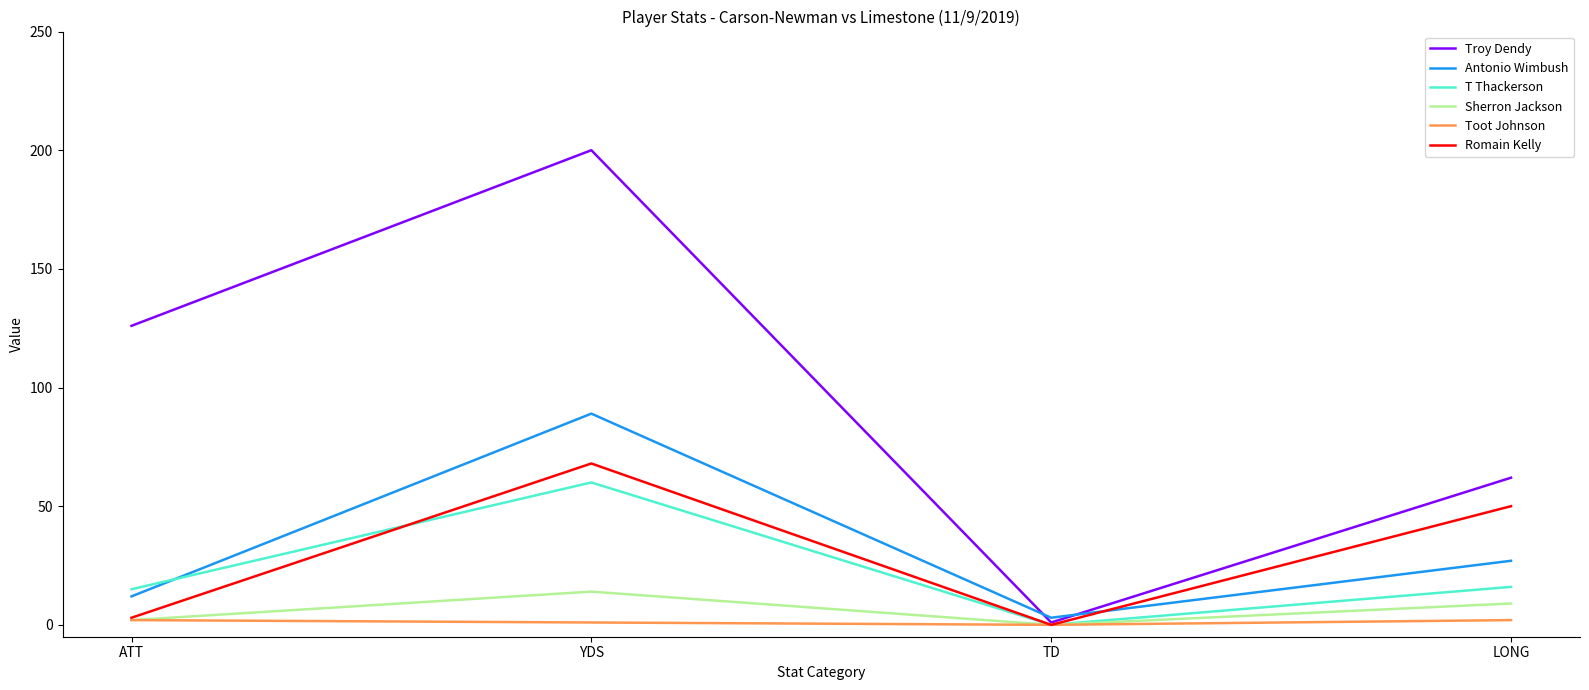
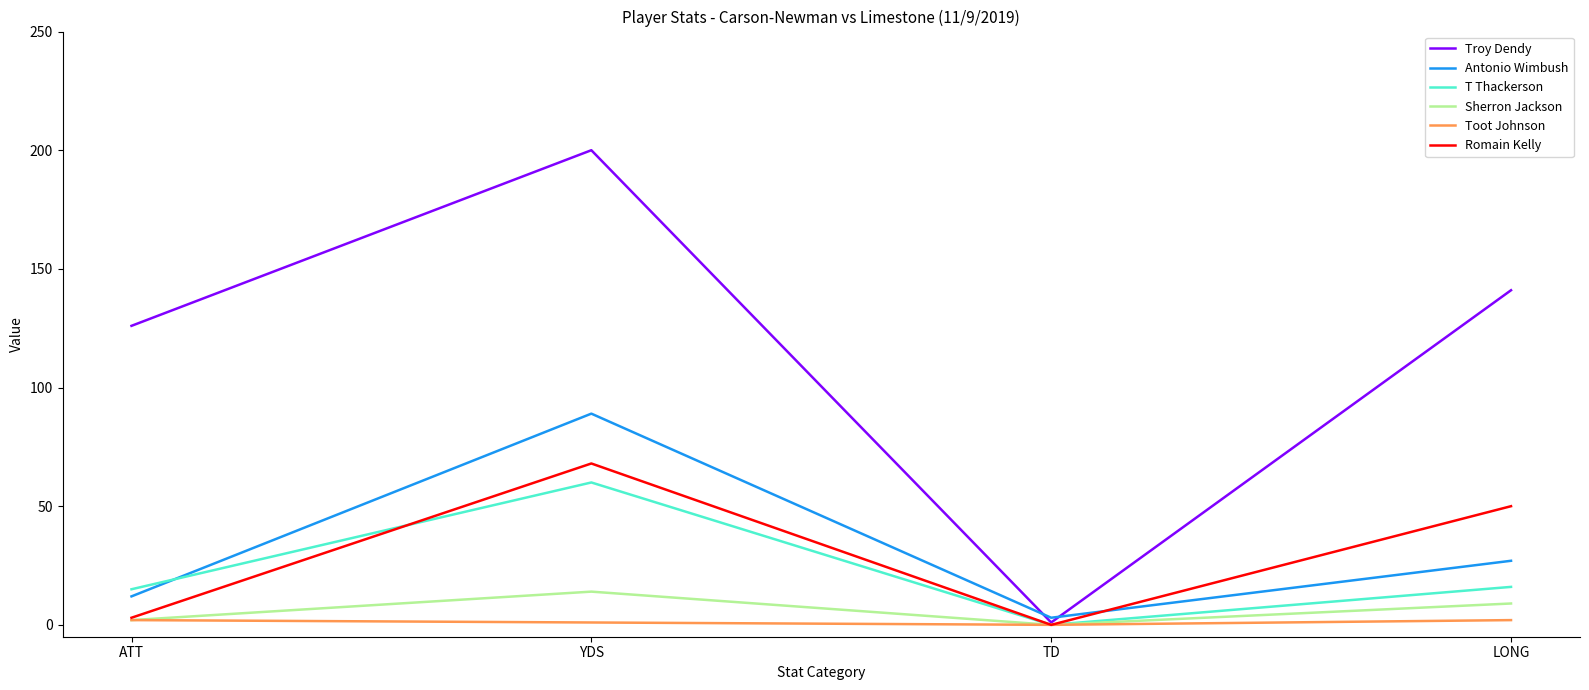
Troy Dendy, LONG: 62 -> 141
